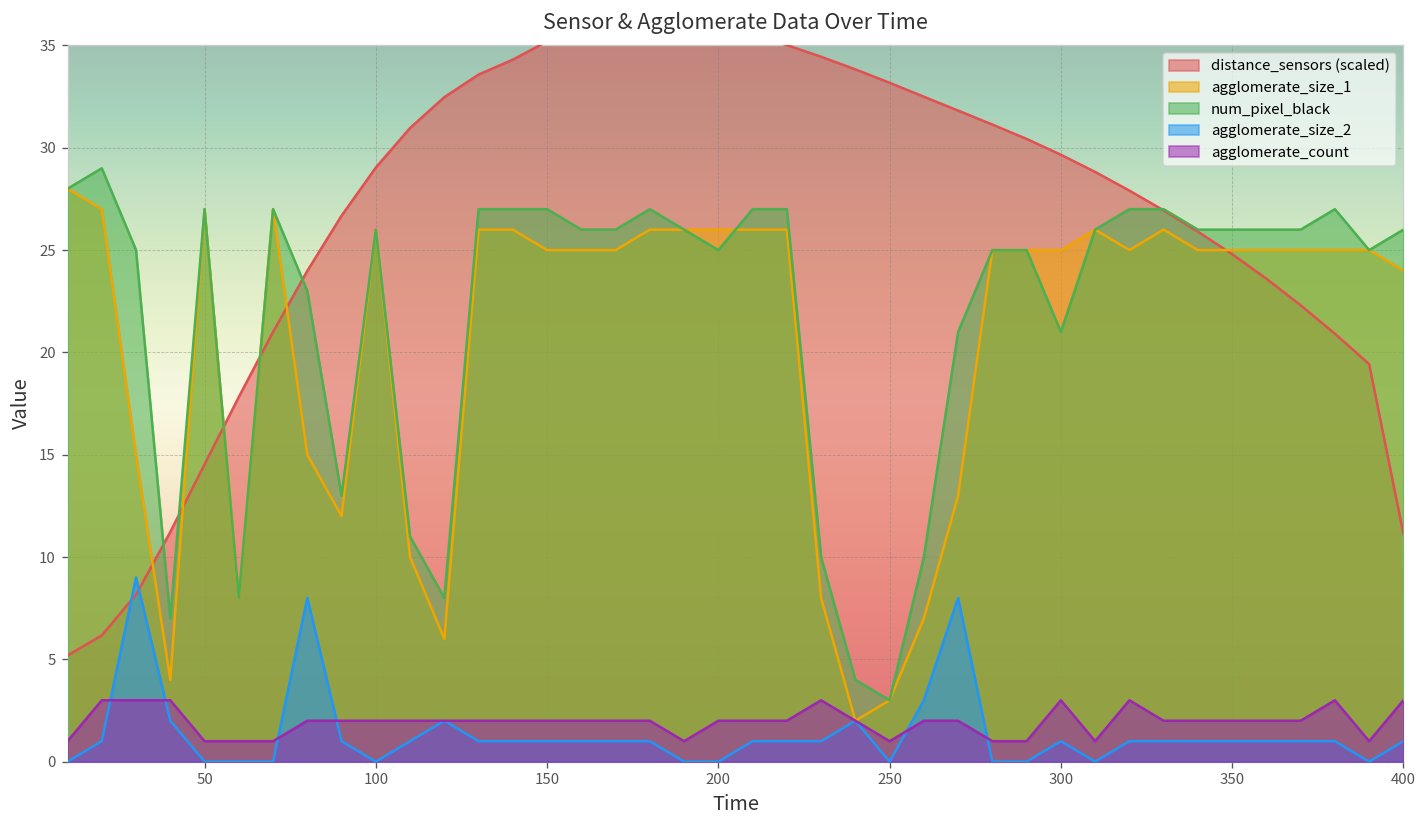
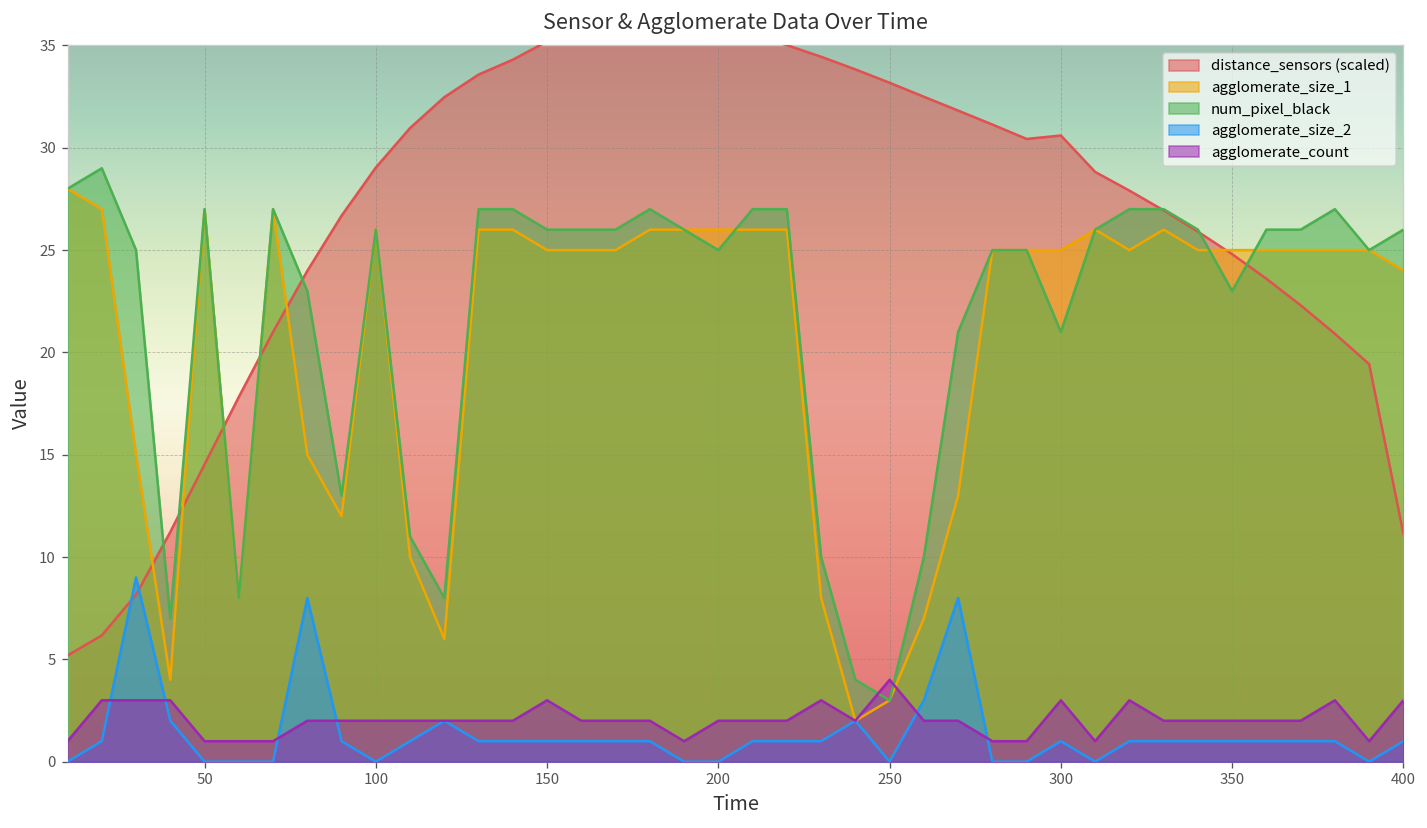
num_pixel_black, 150: 27 -> 26
agglomerate_count, 150: 2 -> 3
agglomerate_count, 250: 1 -> 4
distance_sensors (scaled), 300: 29.7 -> 30.6
num_pixel_black, 350: 26 -> 23
